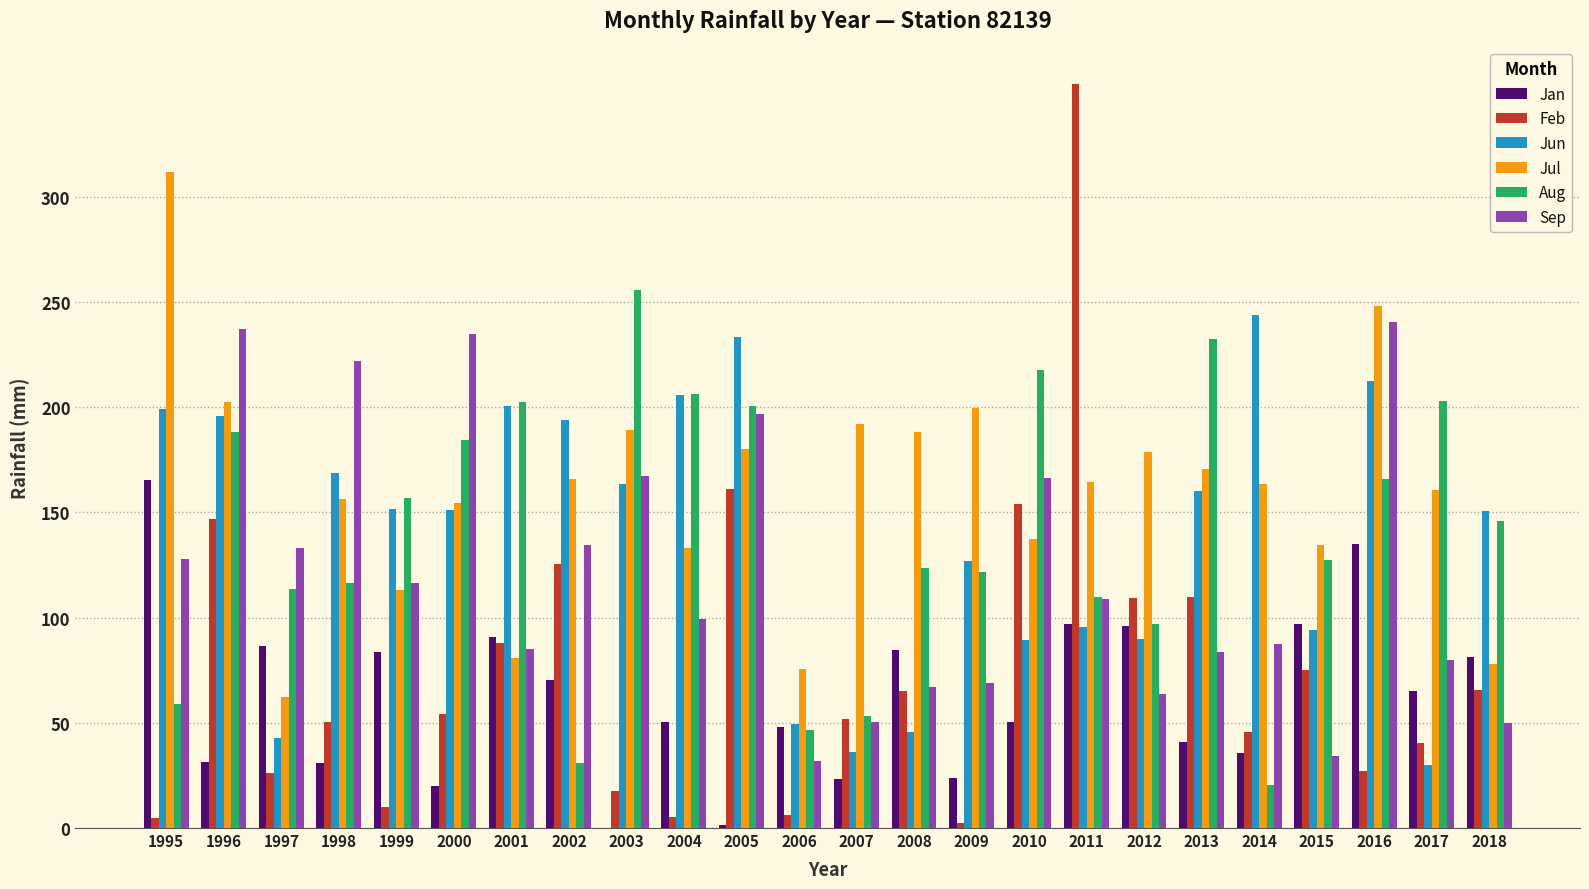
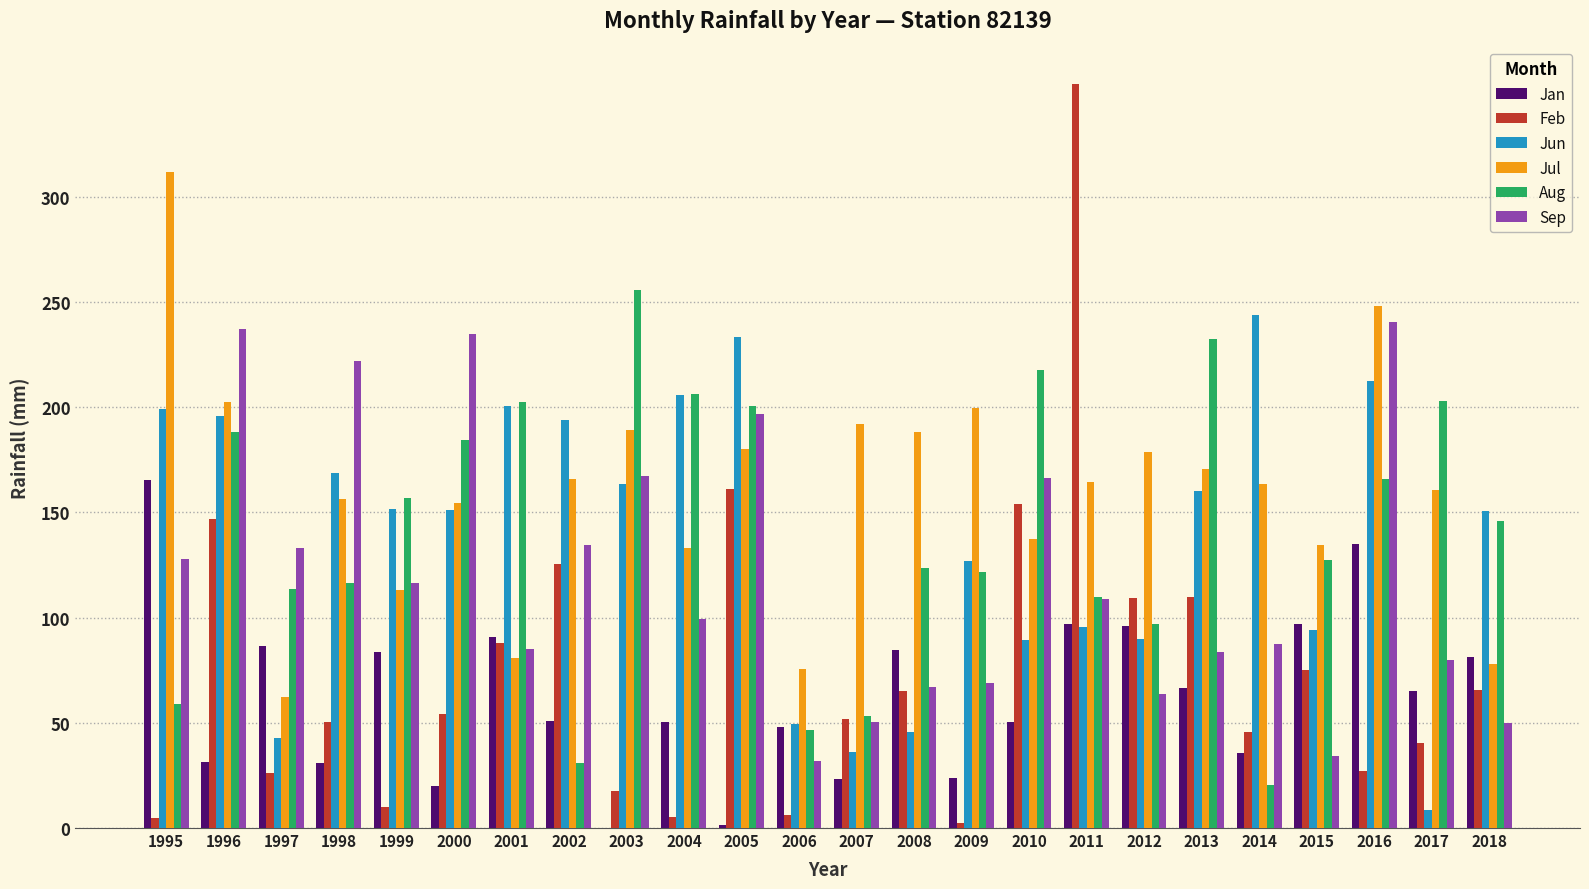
Jan, 2002: 71 -> 51
Jan, 2013: 41 -> 66
Jun, 2017: 30 -> 8
